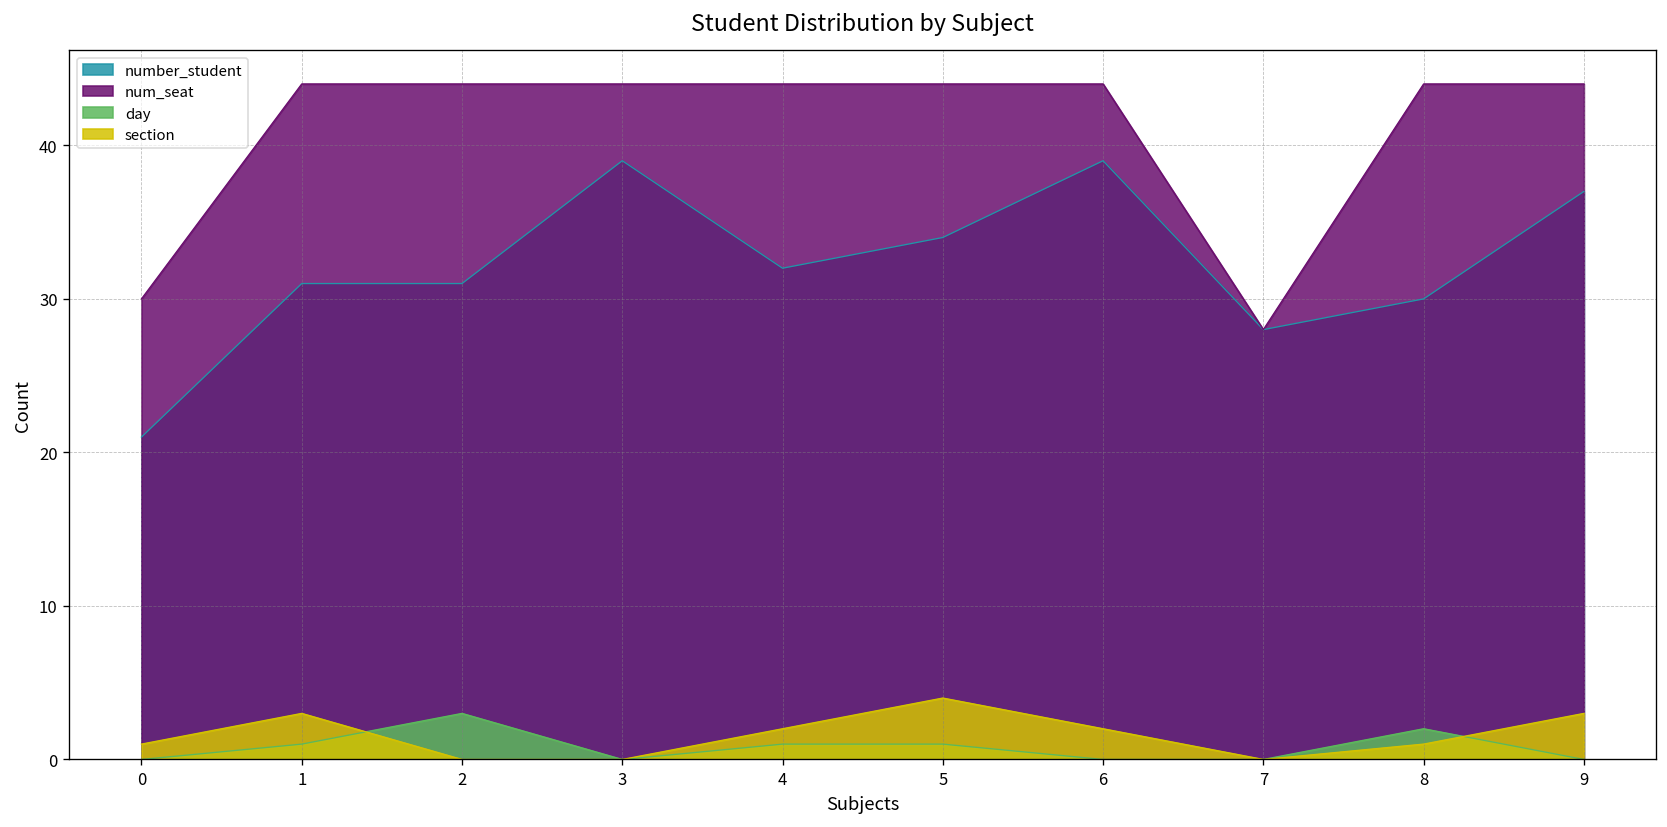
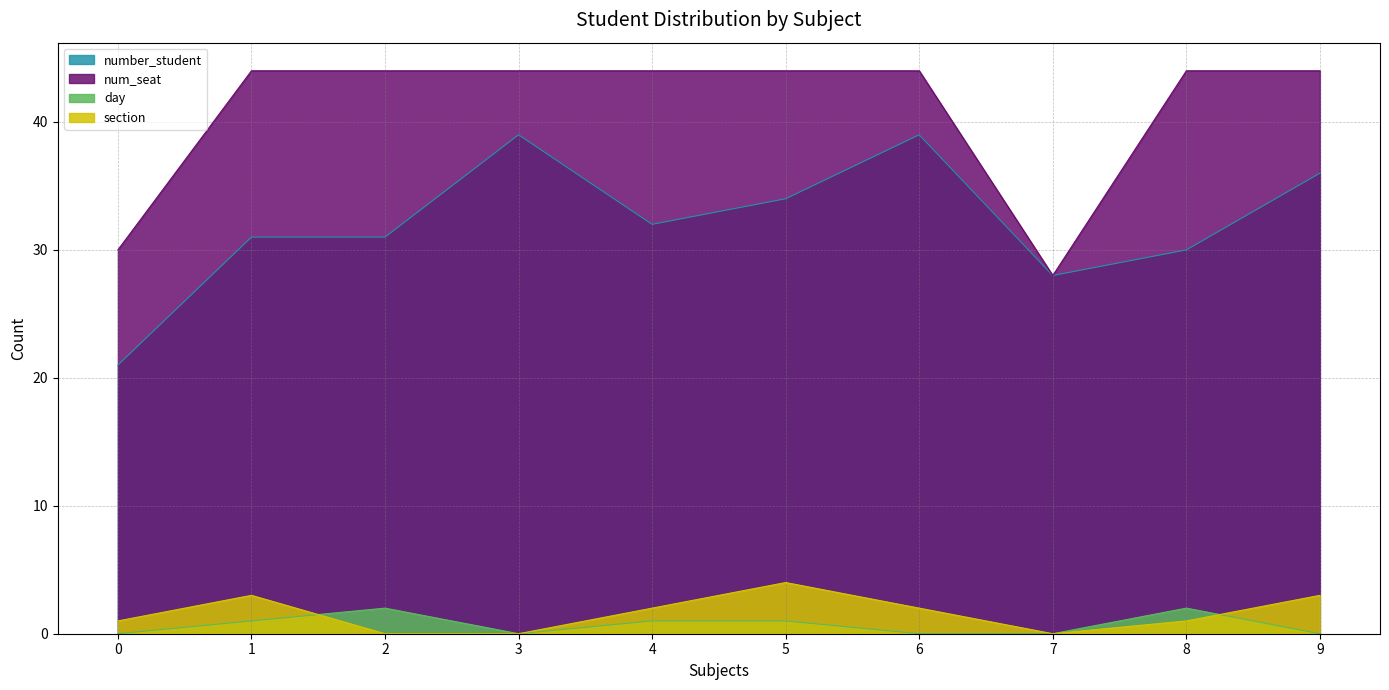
day, 2: 3 -> 2
number_student, 9: 37 -> 36
